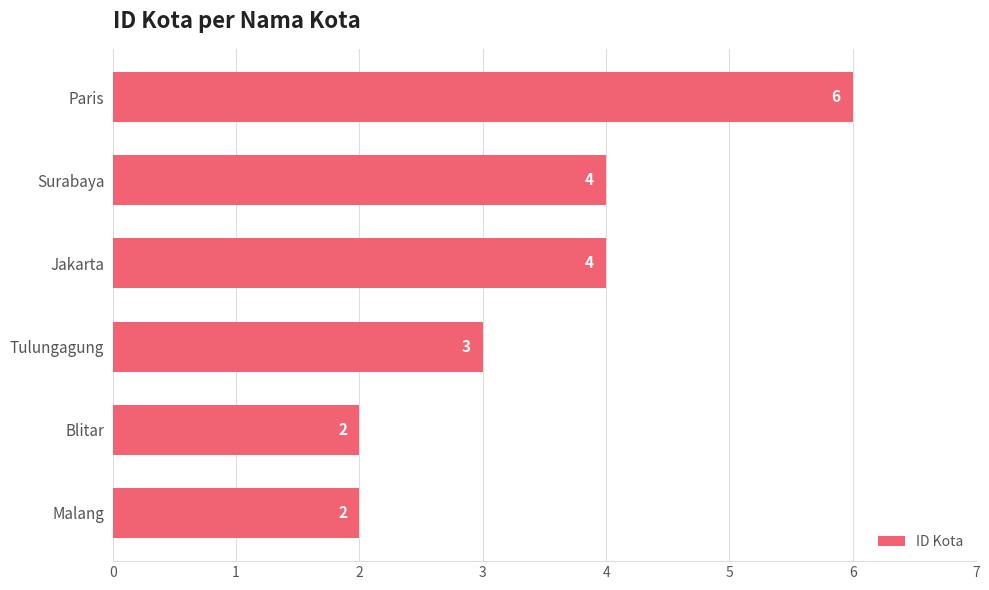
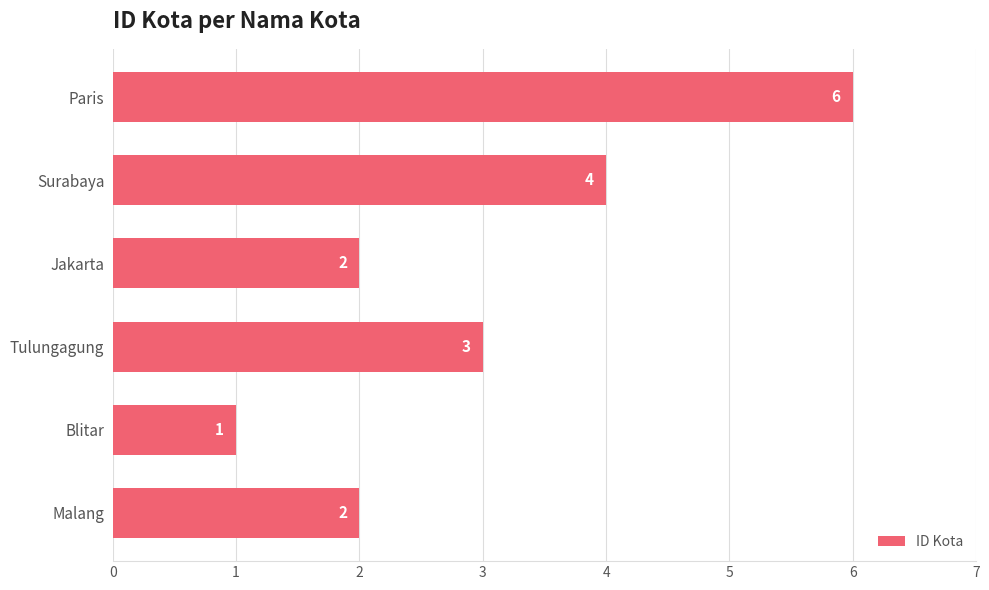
Jakarta: 4 -> 2
Blitar: 2 -> 1
